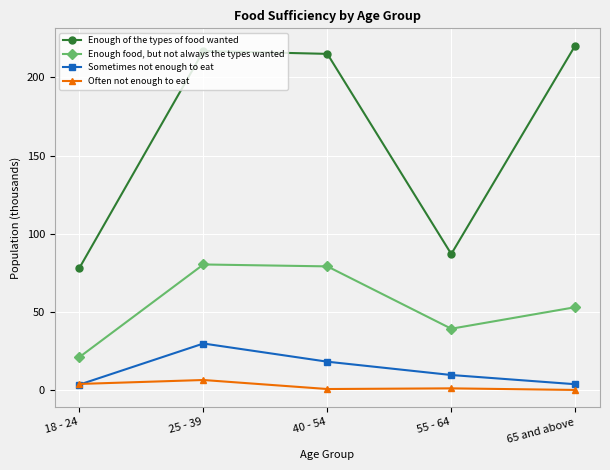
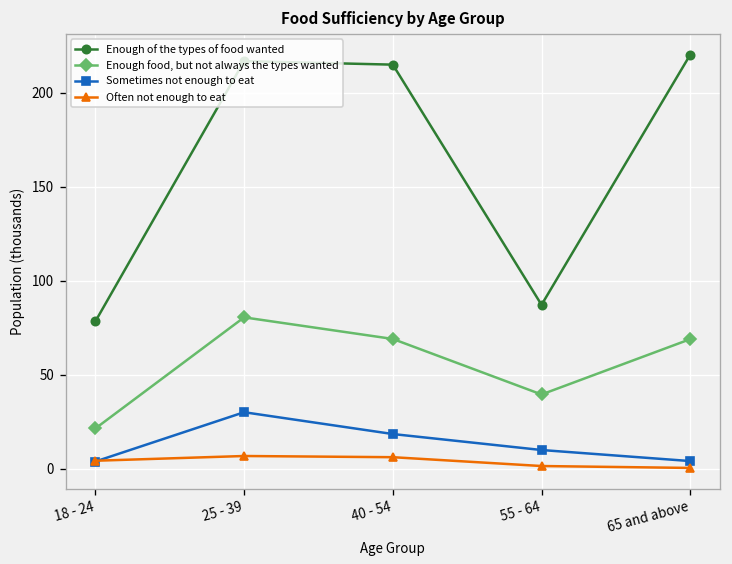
Enough food, but not always the types wanted, 40 - 54: 79 -> 69
Often not enough to eat, 40 - 54: 1 -> 6
Enough food, but not always the types wanted, 65 and above: 53 -> 69
